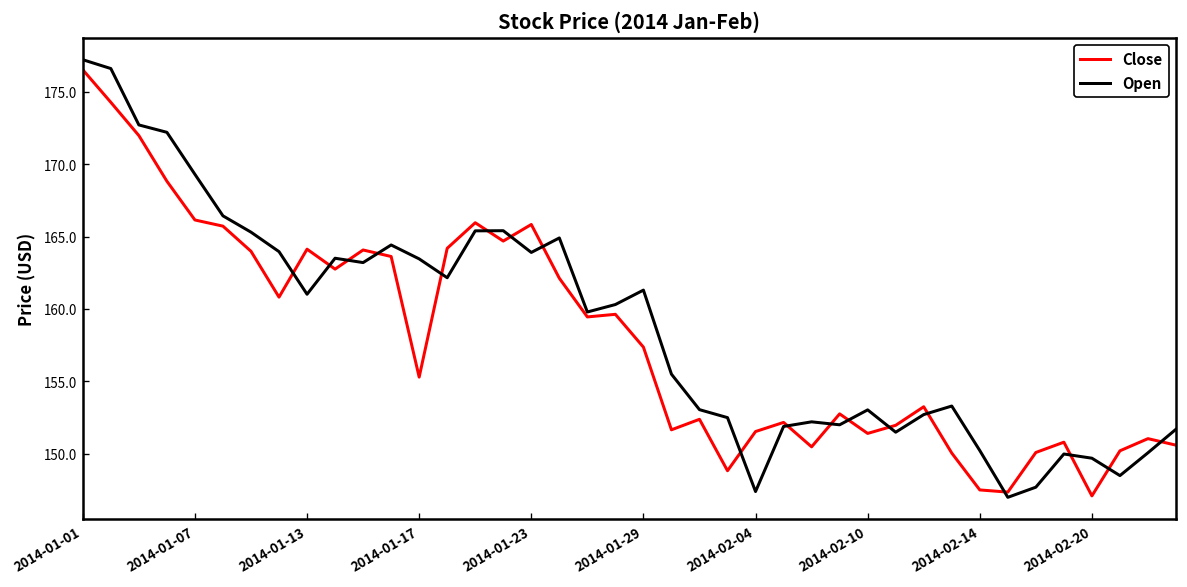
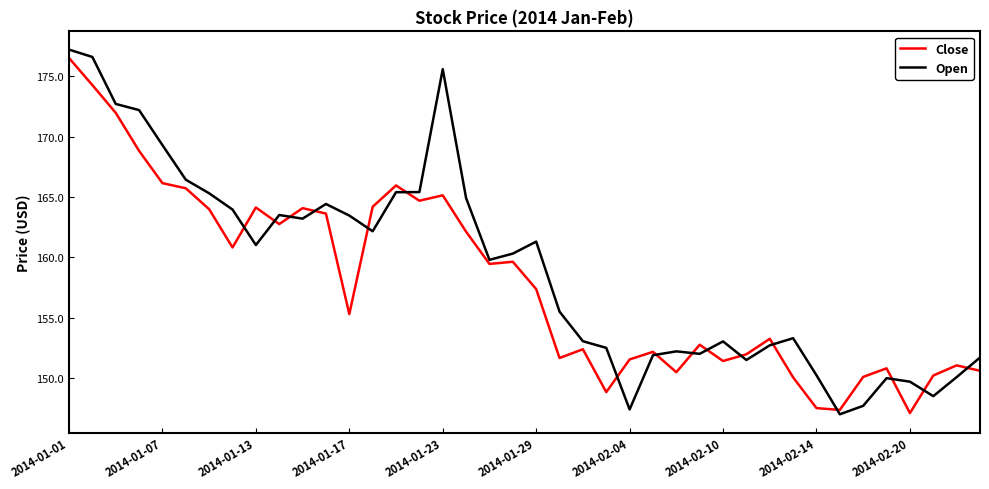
Close, 2014-01-23: 165.8 -> 165.1
Open, 2014-01-23: 163.9 -> 175.6
